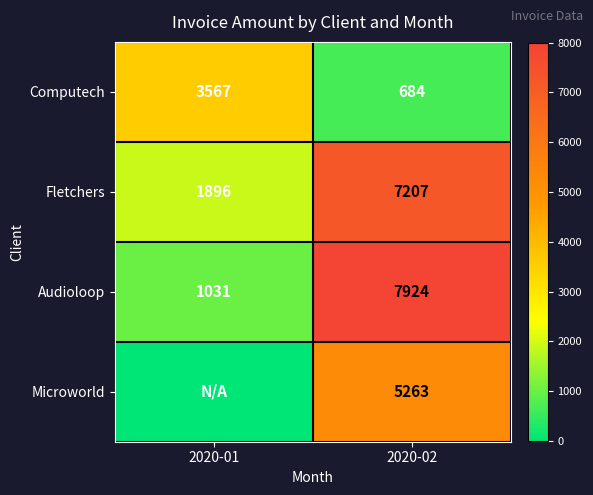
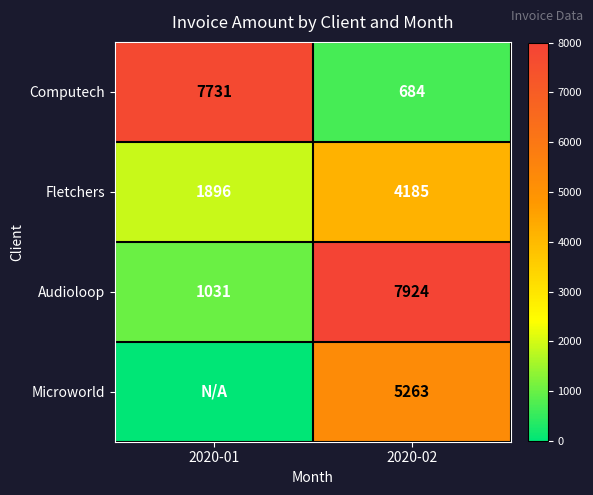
Computech, 2020-01: 3567 -> 7731
Fletchers, 2020-02: 7207 -> 4185
